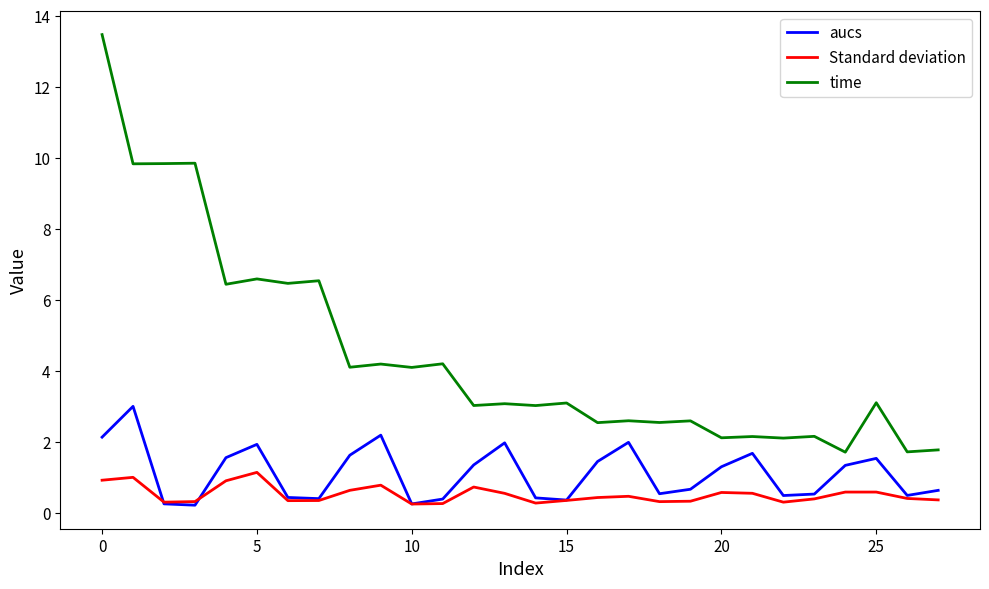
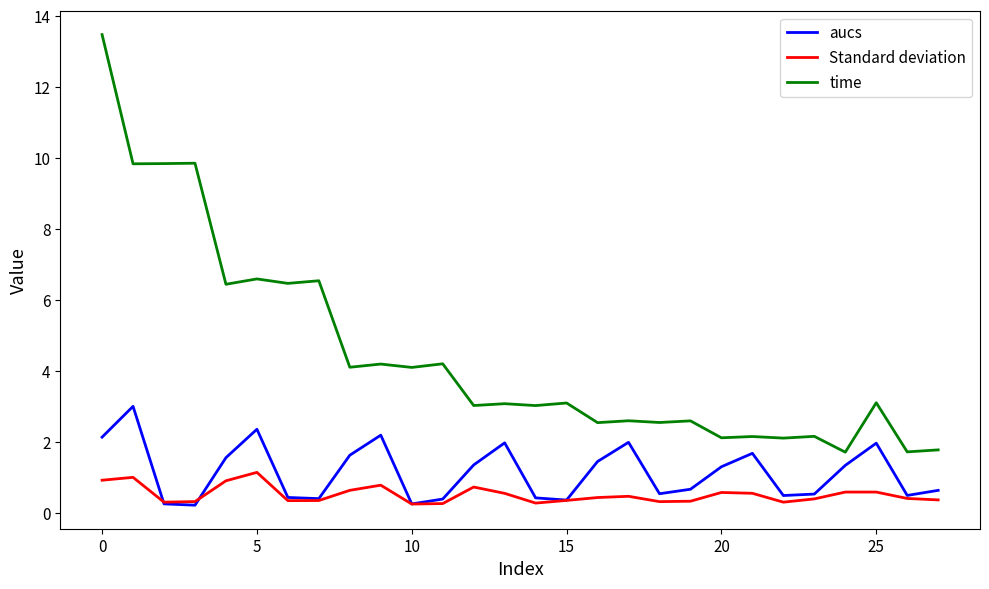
aucs, 5: 1.9 -> 2.4
aucs, 25: 1.5 -> 2.0
